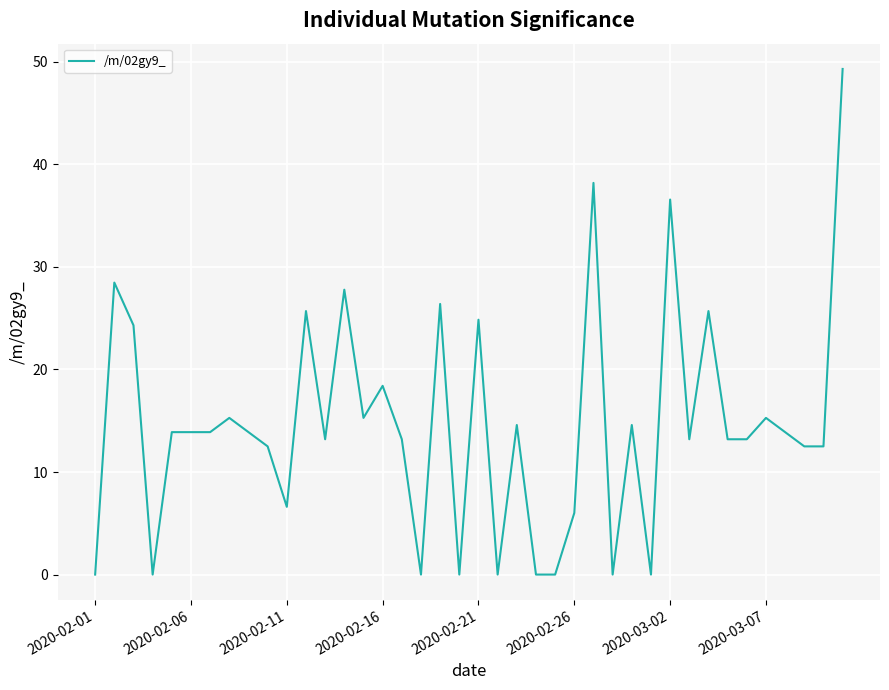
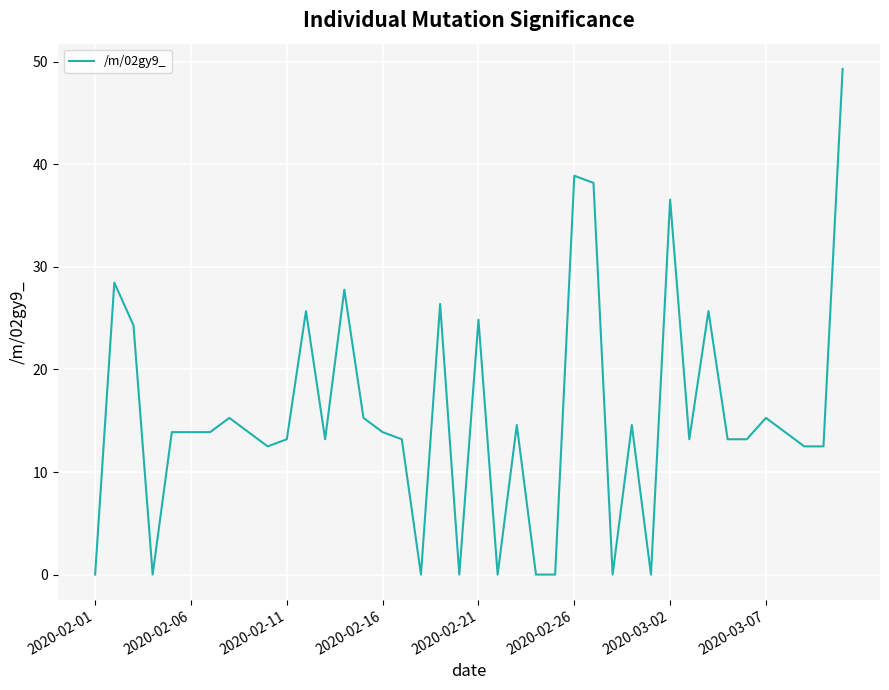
2020-02-11: 6.6 -> 13.2
2020-02-16: 18.4 -> 13.9
2020-02-26: 6.0 -> 38.9
